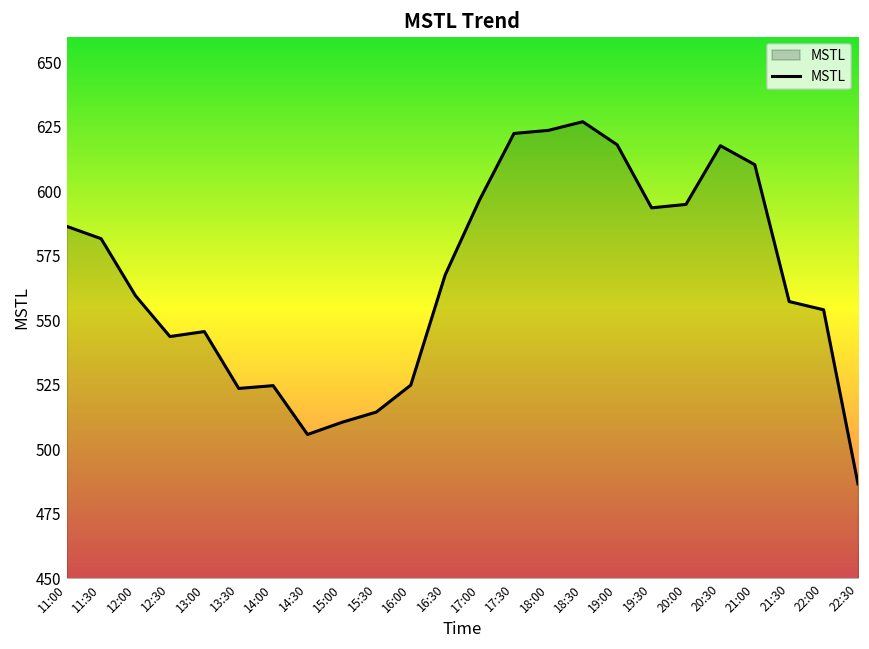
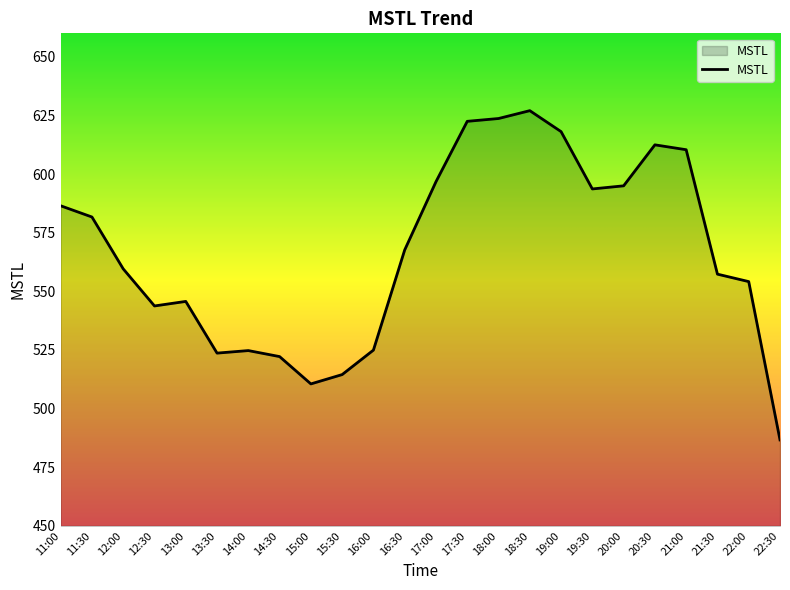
14:30: 506 -> 522
20:30: 618 -> 612
